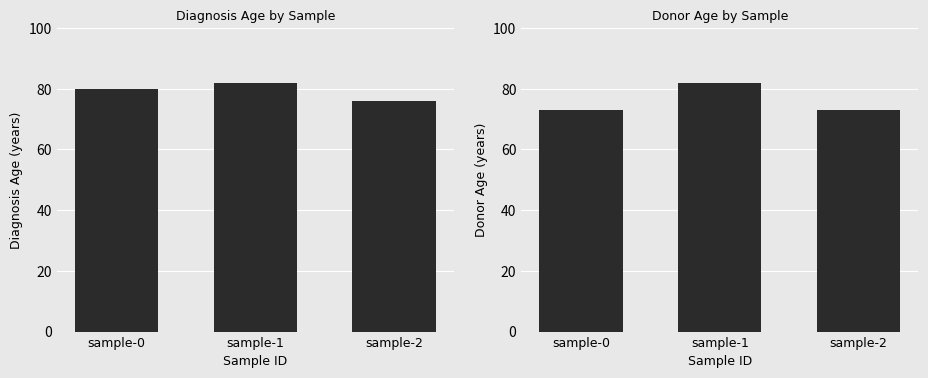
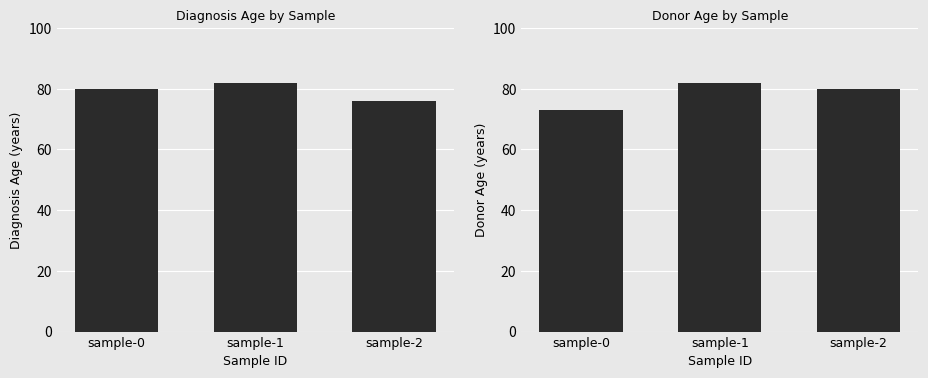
Donor Age by Sample, sample-2: 73 -> 80
